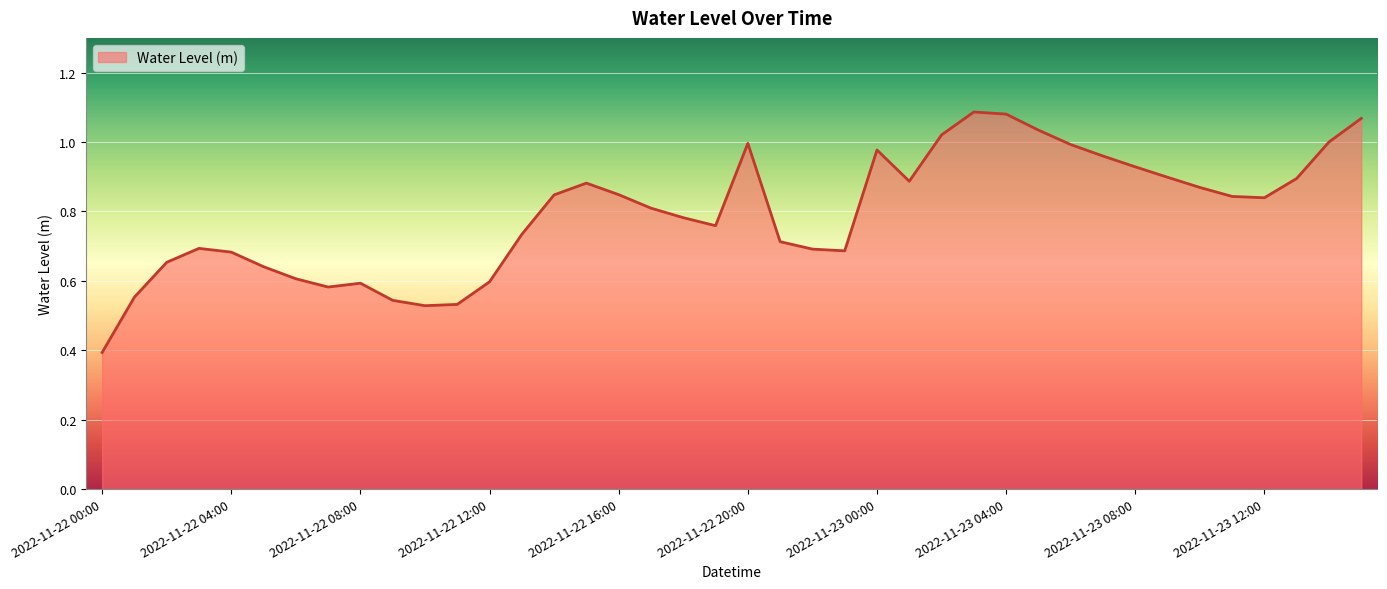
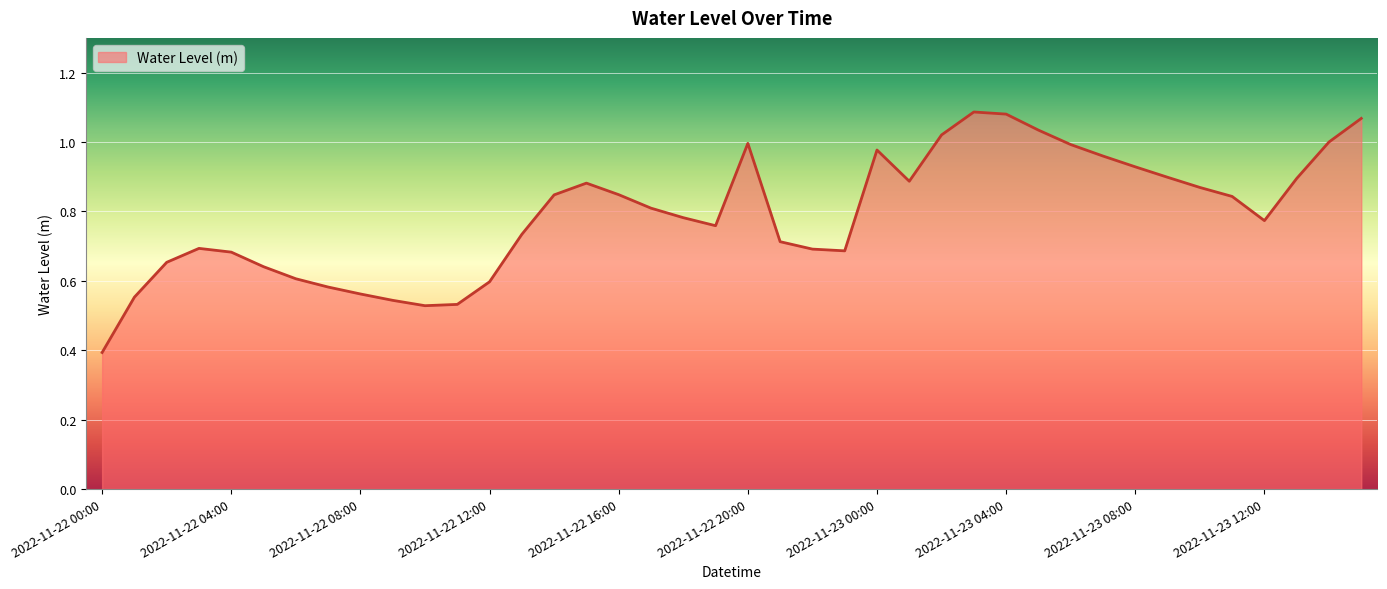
2022-11-22 08:00: 0.59 -> 0.56
2022-11-23 12:00: 0.84 -> 0.77
